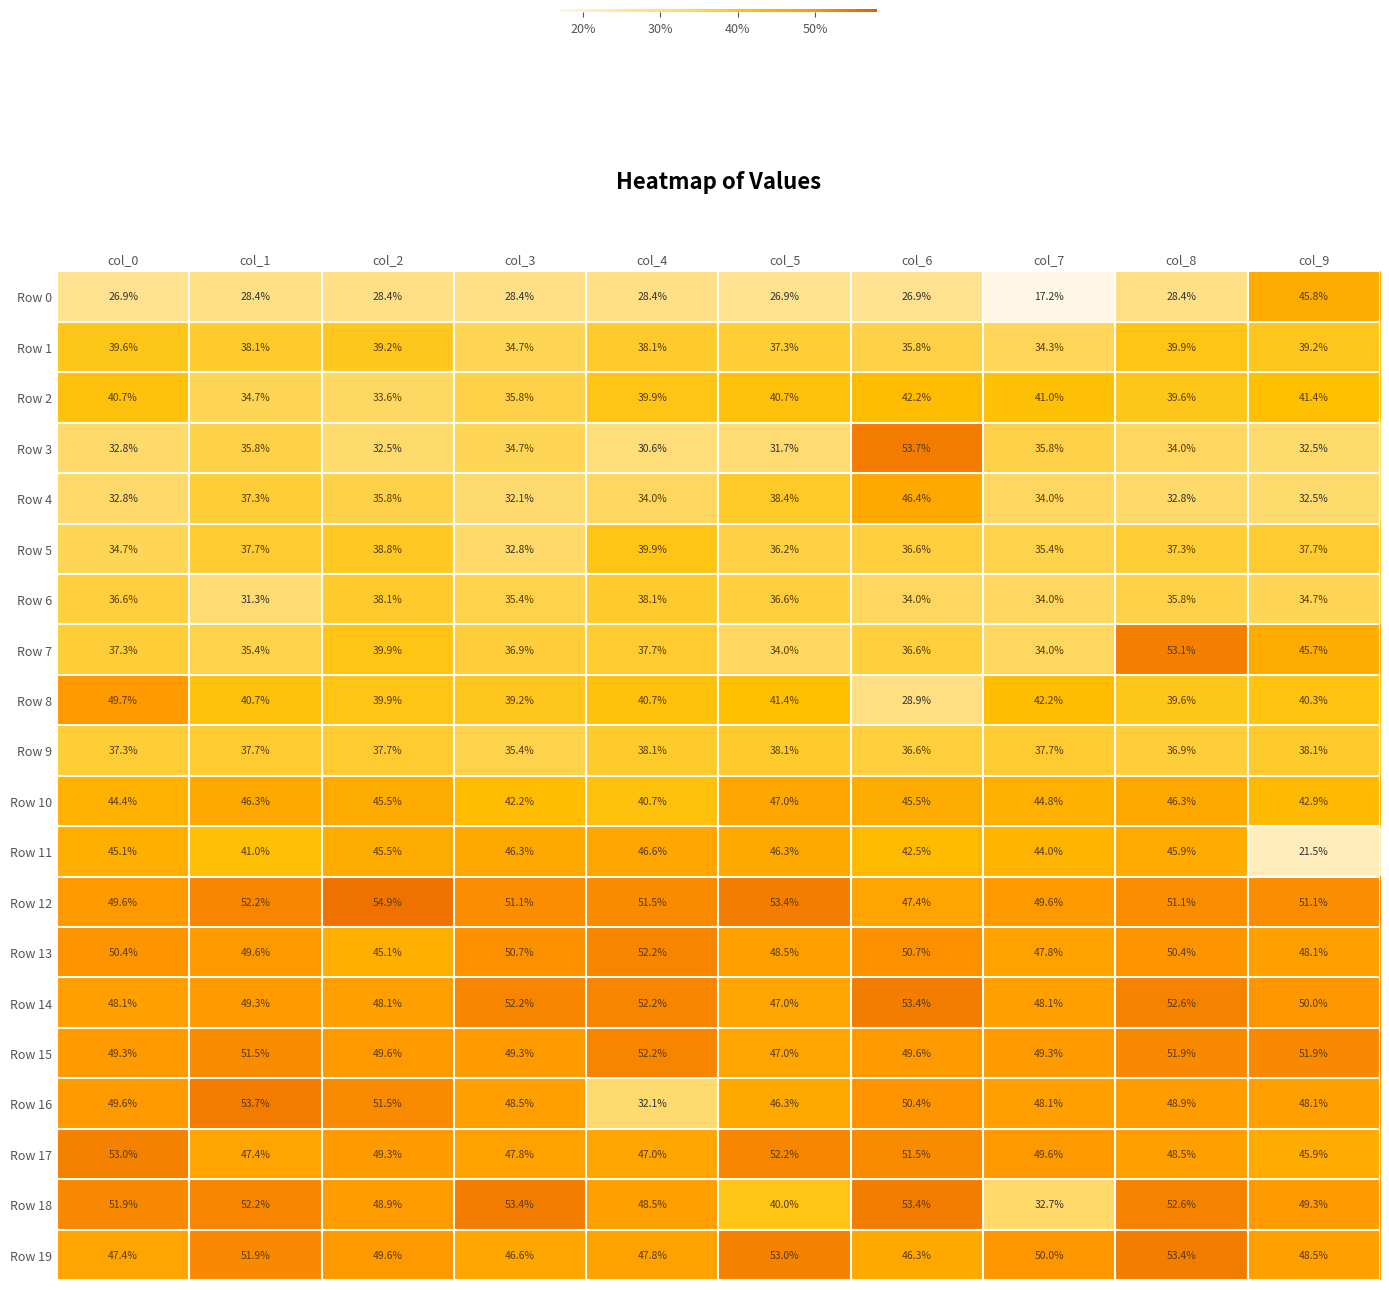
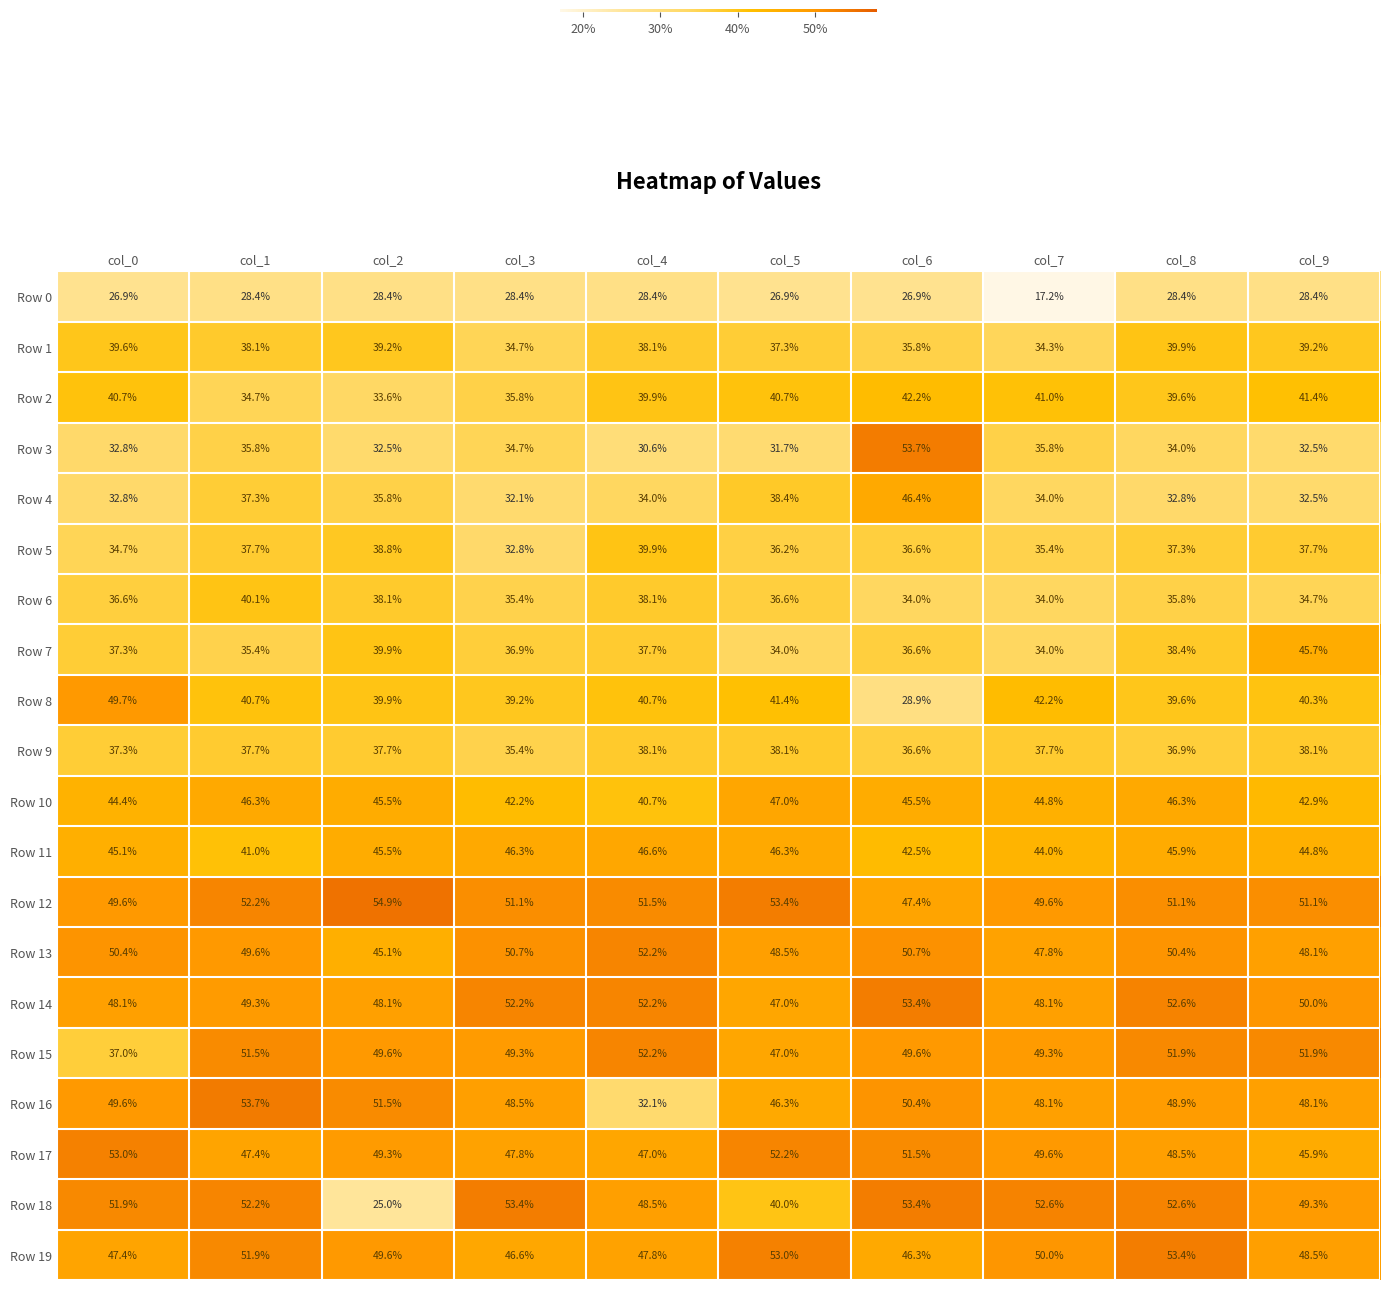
Row 0, col_9: 45.8% -> 28.4%
Row 6, col_1: 31.3% -> 40.1%
Row 7, col_8: 53.1% -> 38.4%
Row 11, col_9: 21.5% -> 44.8%
Row 15, col_0: 49.3% -> 37.0%
Row 18, col_2: 48.9% -> 25.0%
Row 18, col_7: 32.7% -> 52.6%
